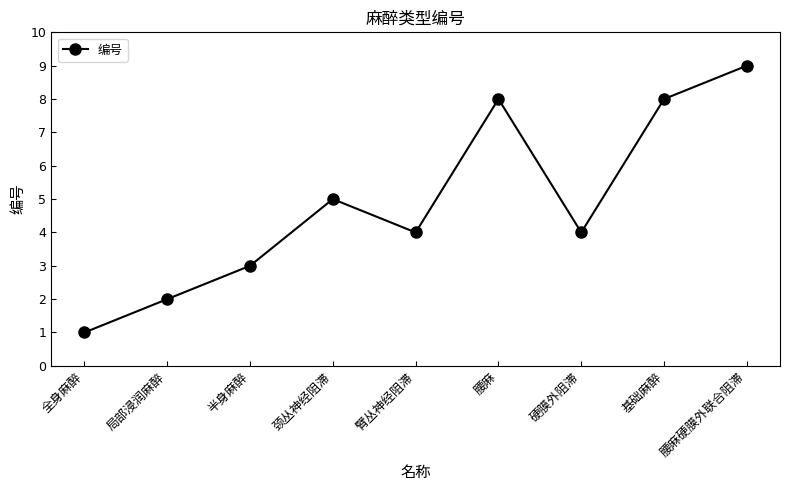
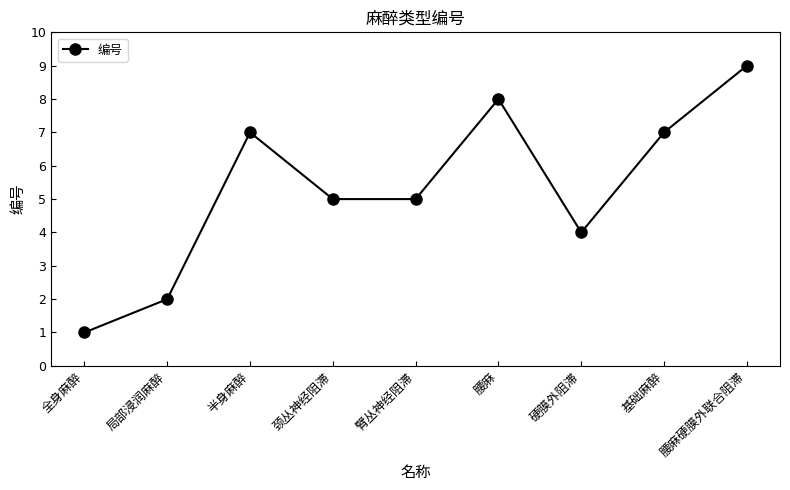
半身麻醉: 3 -> 7
臂丛神经阻滞: 4 -> 5
基础麻醉: 8 -> 7
